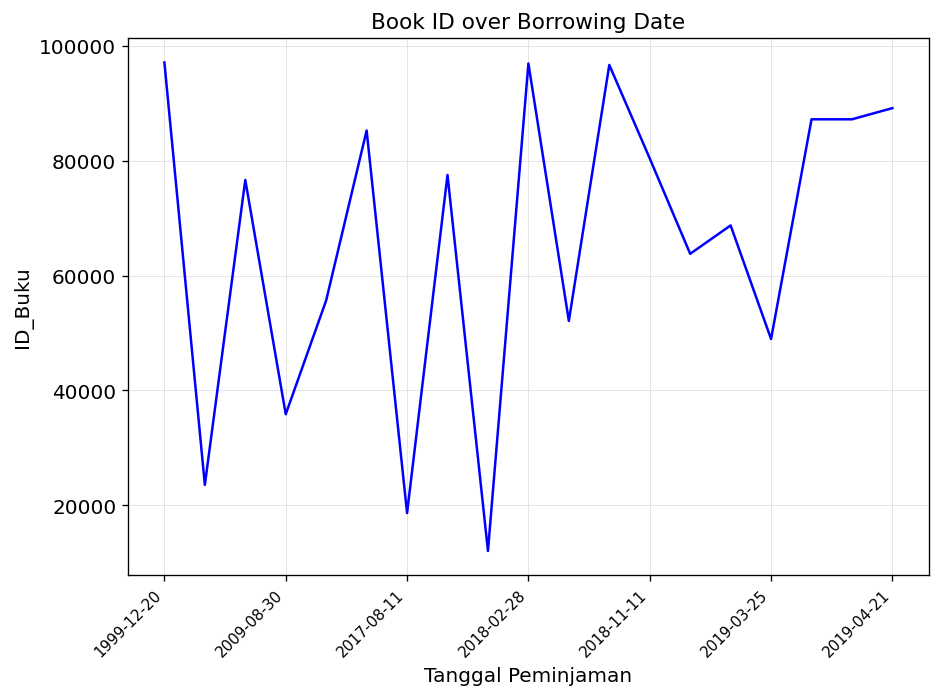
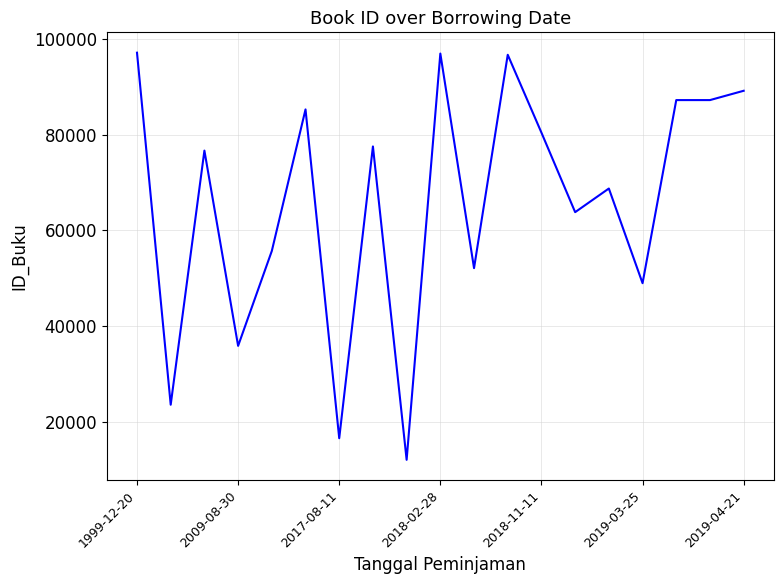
2017-08-11: 19000 -> 17000
